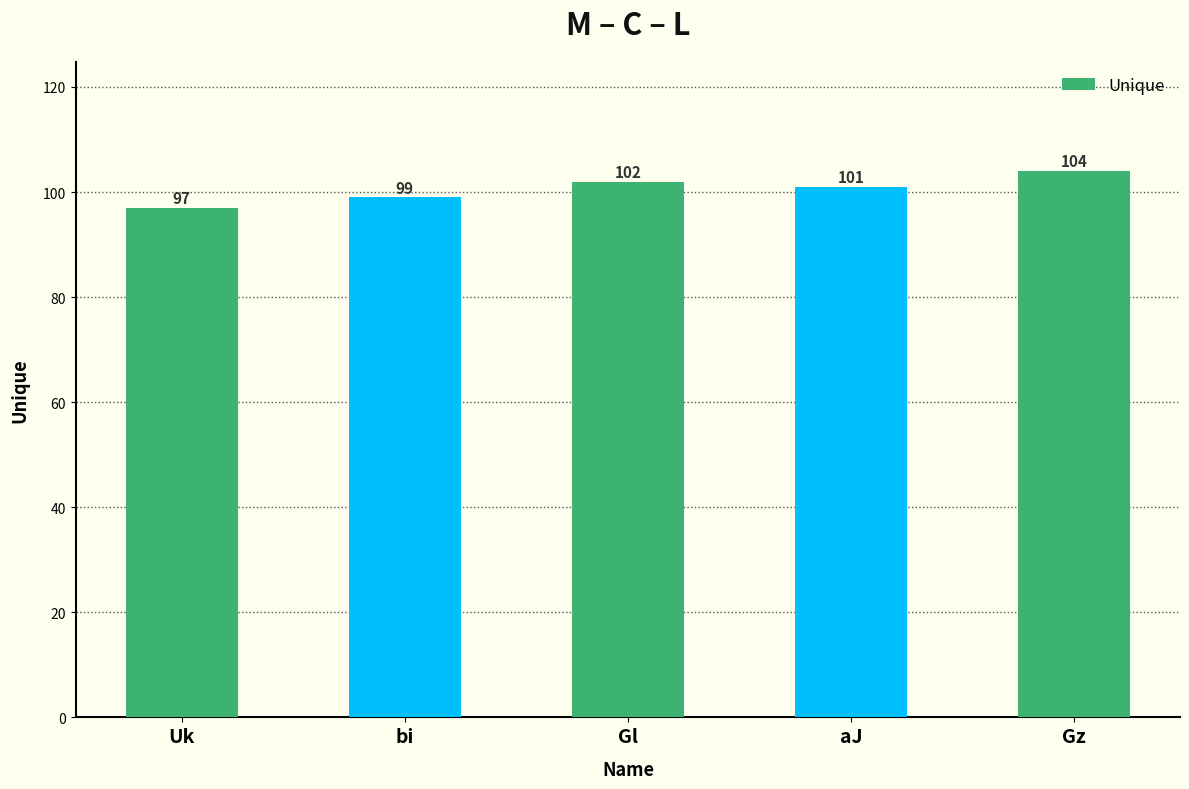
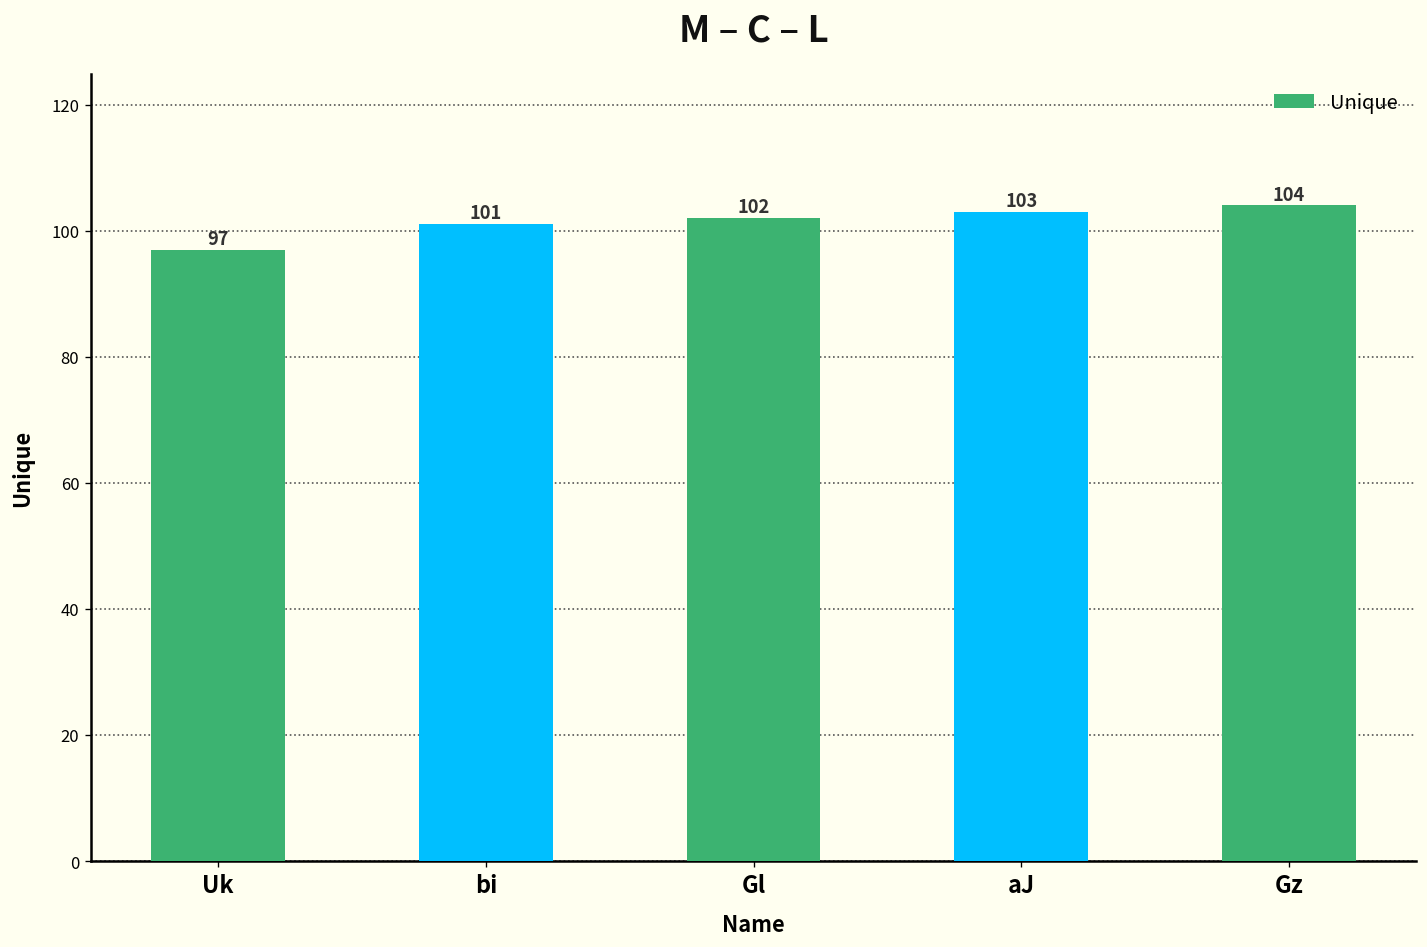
bi: 99 -> 101
aJ: 101 -> 103
